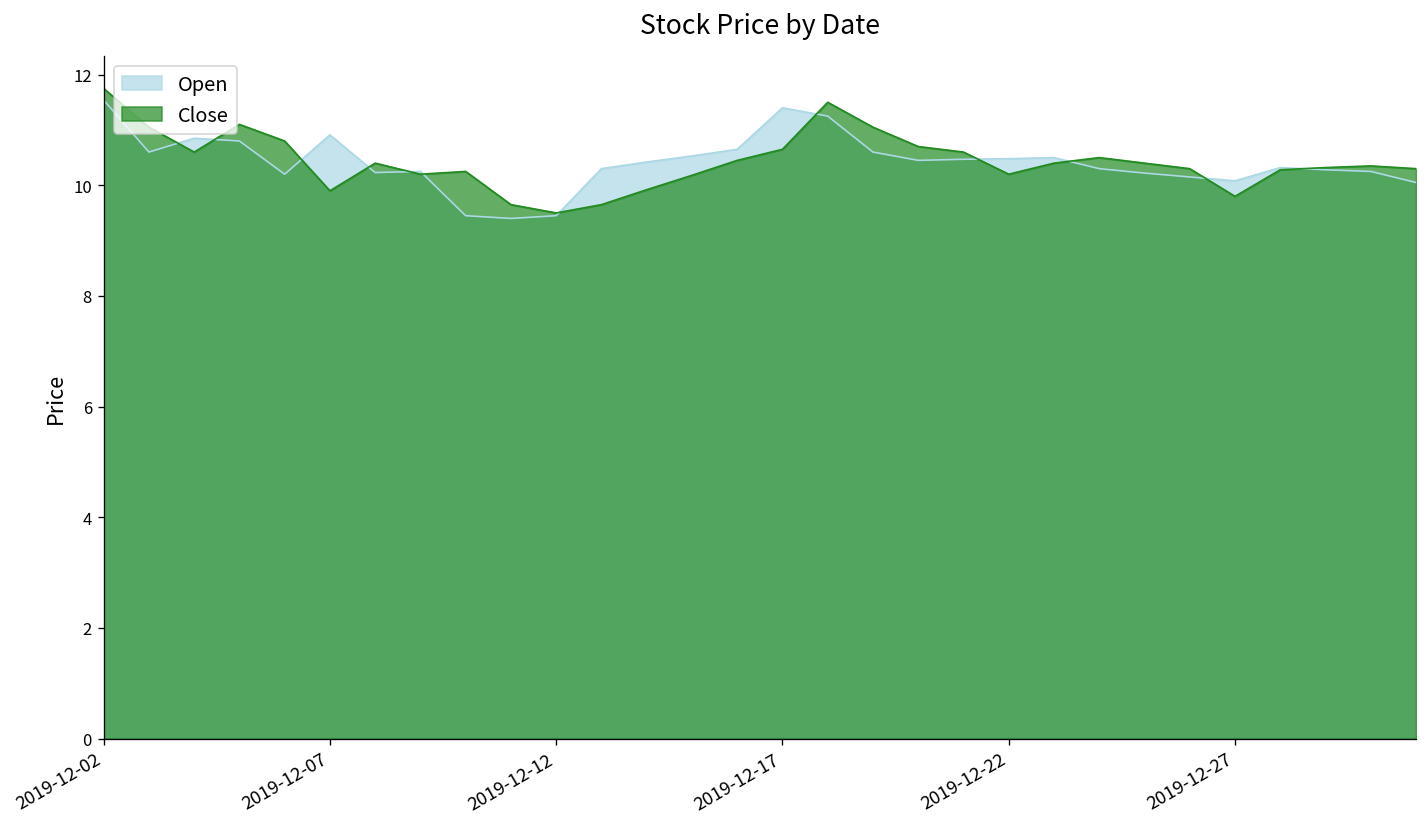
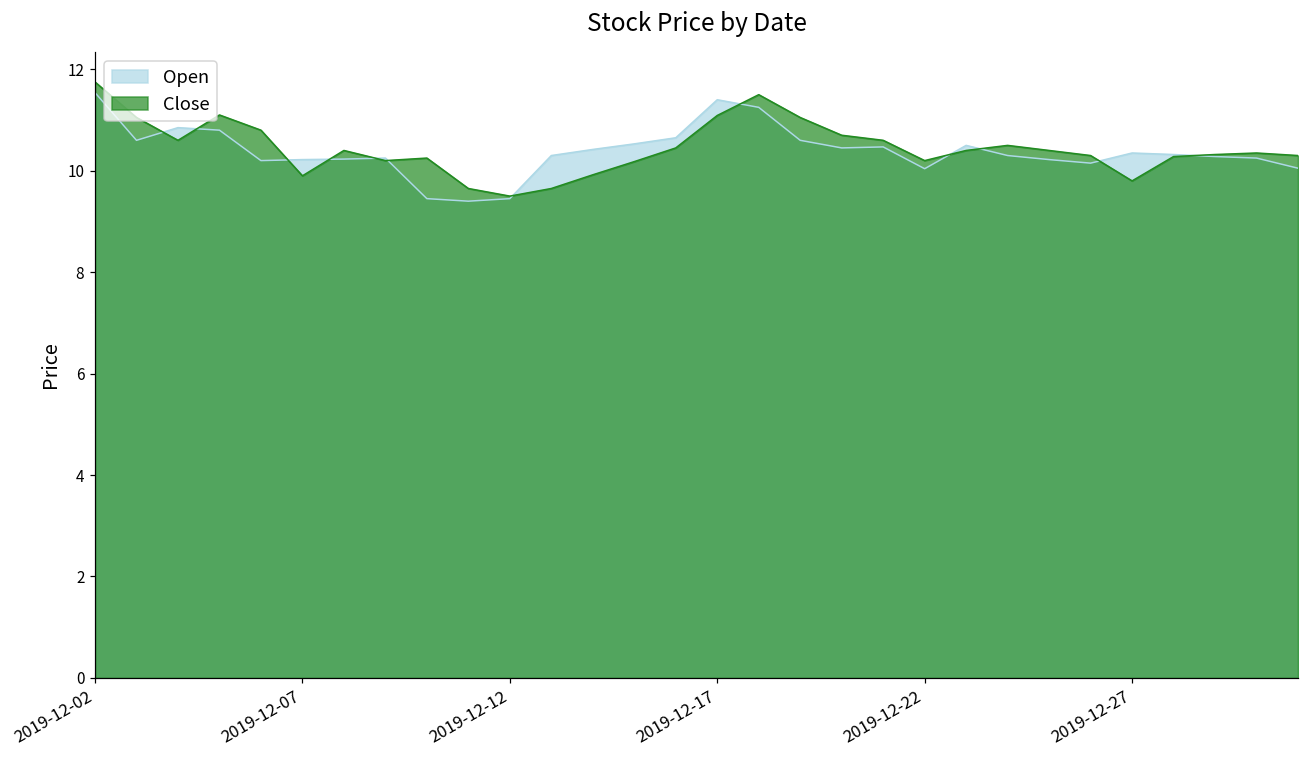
Open, 2019-12-07: 10.9 -> 10.2
Close, 2019-12-17: 10.7 -> 11.1
Open, 2019-12-22: 10.5 -> 10.0
Open, 2019-12-27: 10.1 -> 10.4
